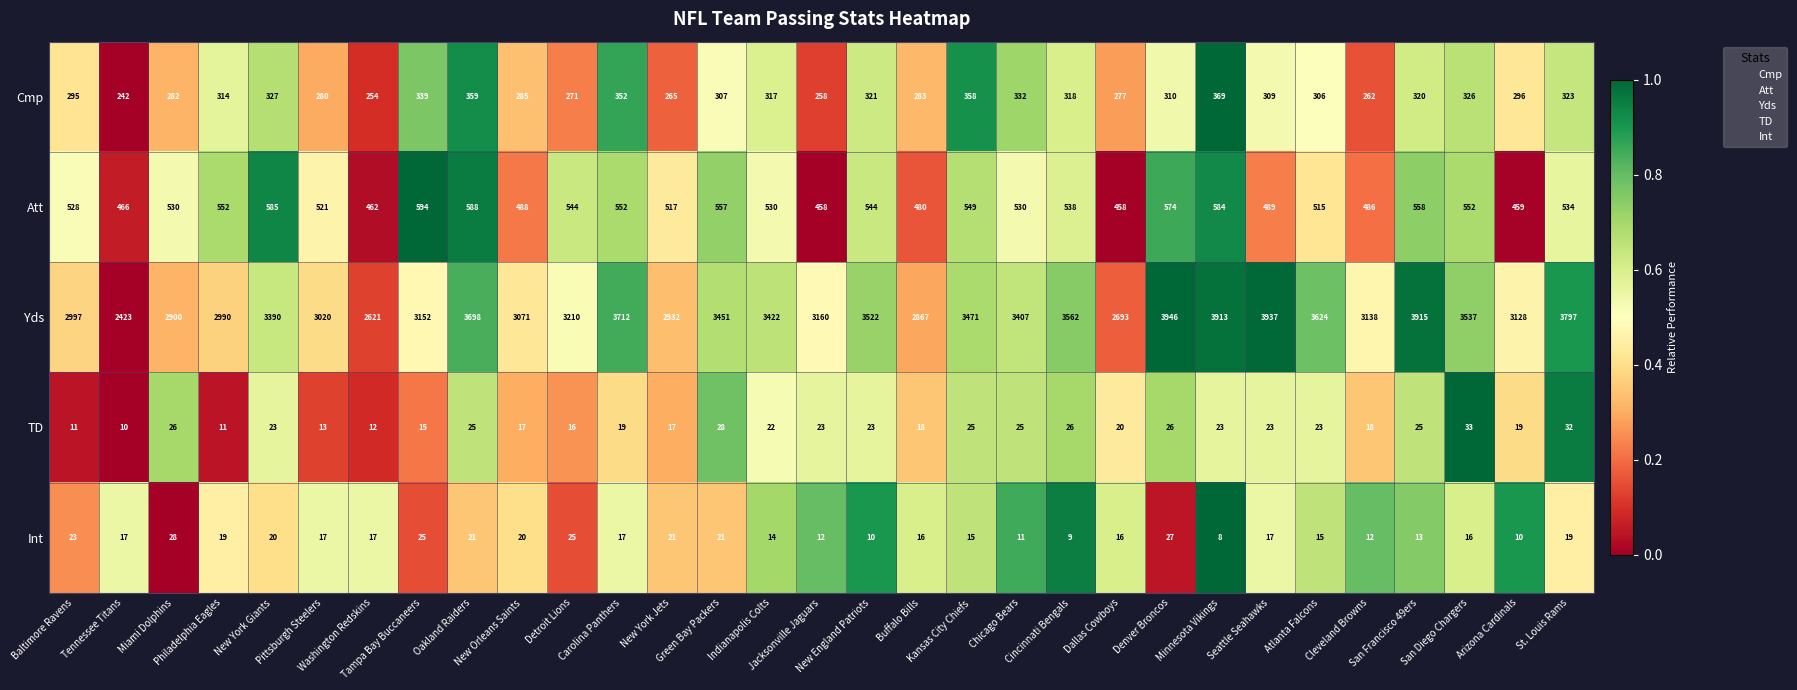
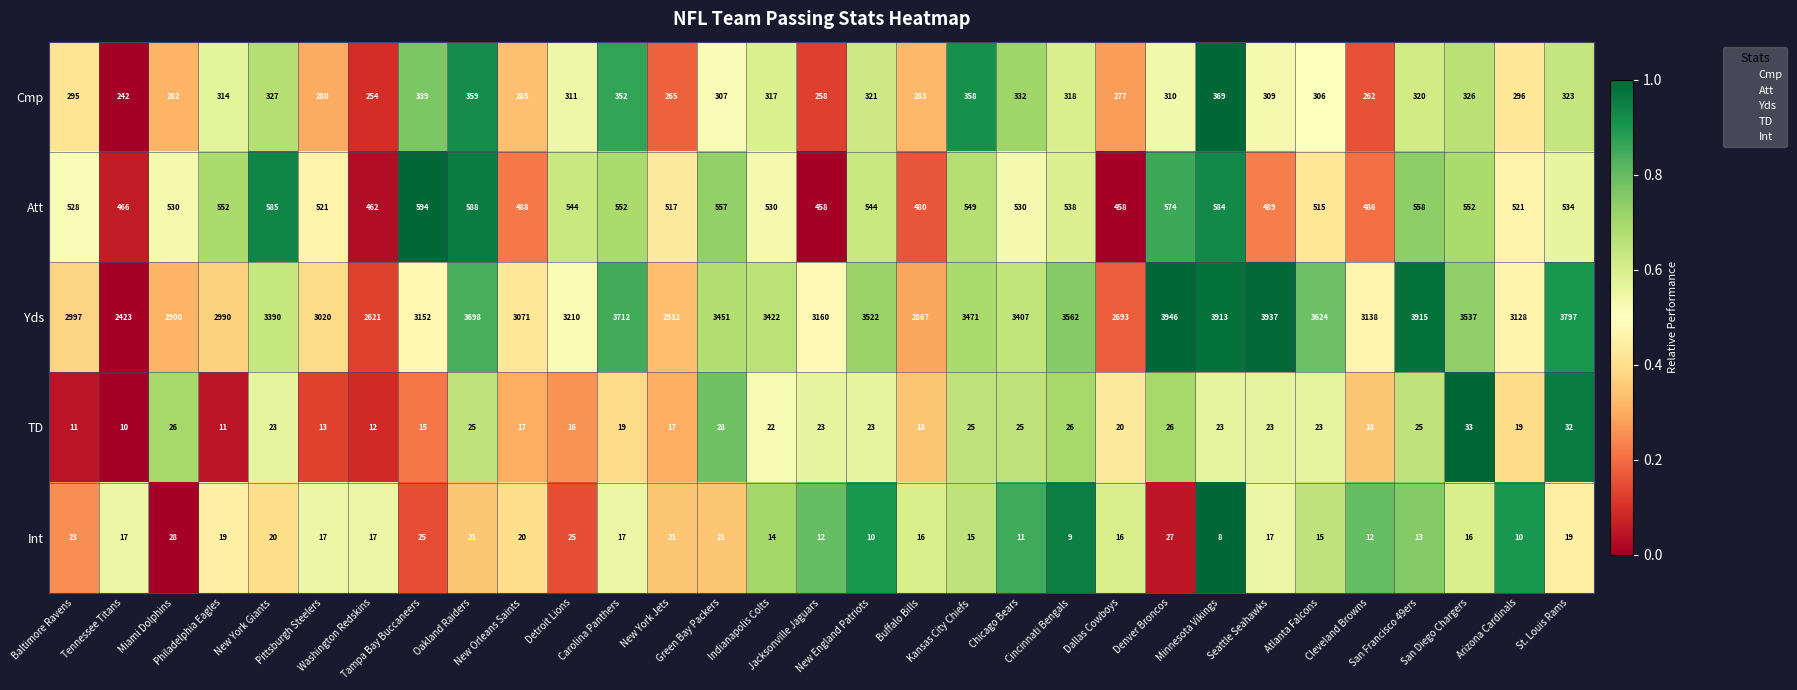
Cmp, Detroit Lions: 271 -> 311
Att, Arizona Cardinals: 459 -> 521
